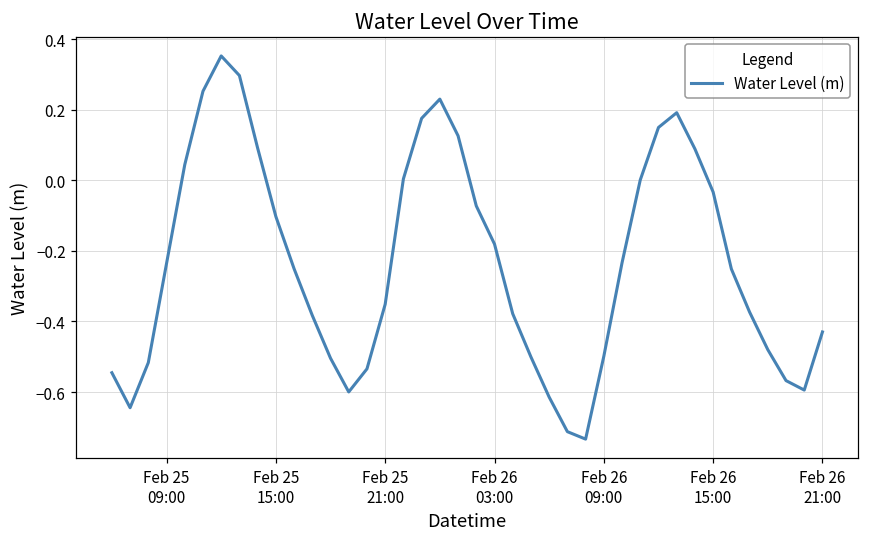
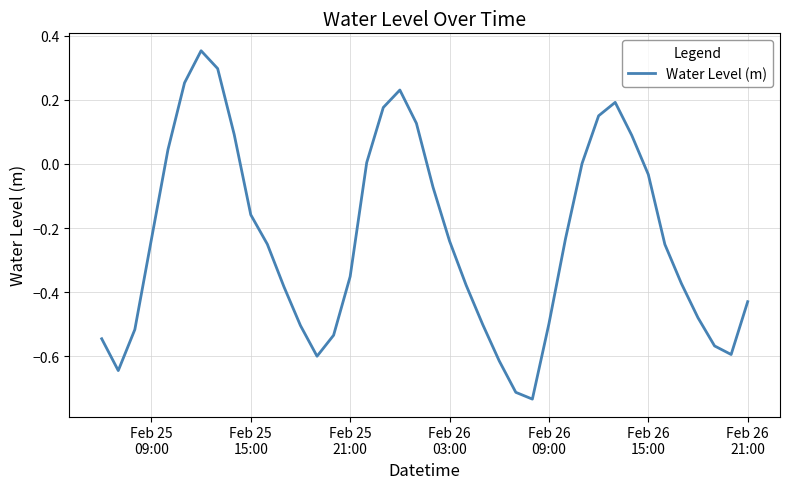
Feb 25 15:00: -0.10 -> -0.16
Feb 26 03:00: -0.18 -> -0.24
